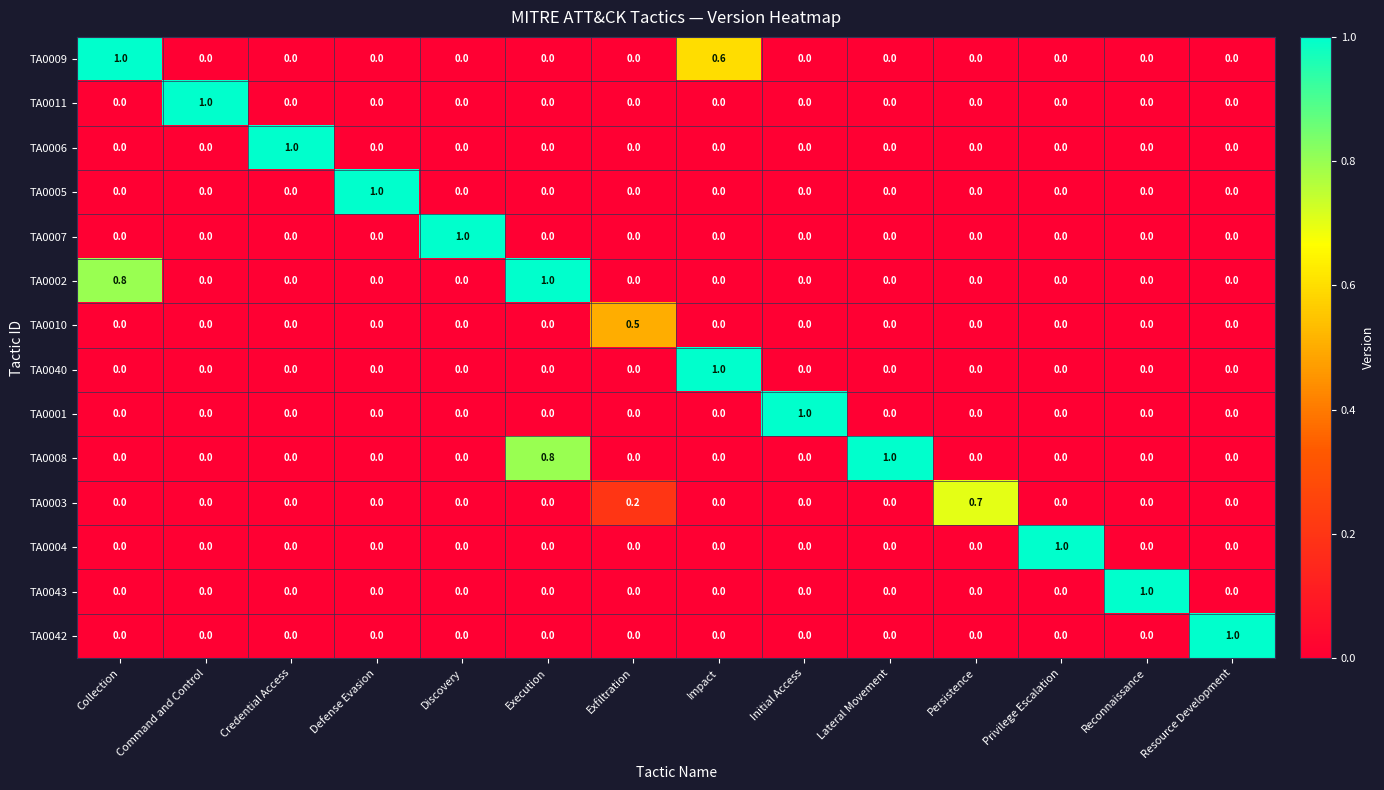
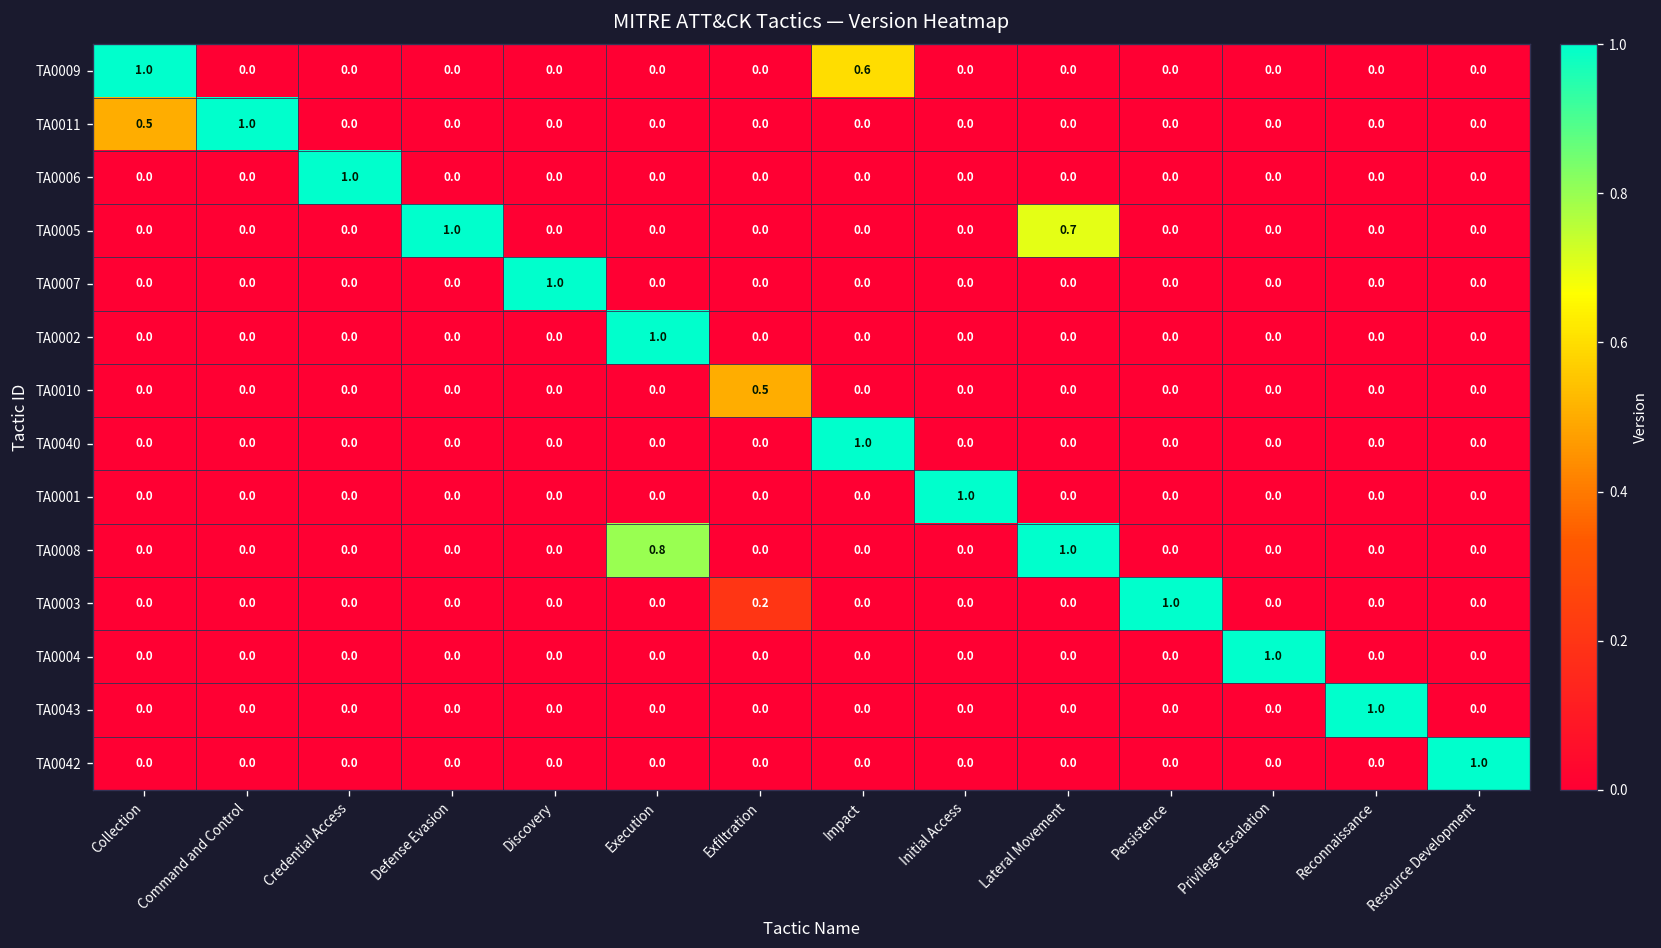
TA0011, Collection: 0.0 -> 0.5
TA0005, Lateral Movement: 0.0 -> 0.7
TA0002, Collection: 0.8 -> 0.0
TA0003, Persistence: 0.7 -> 1.0
